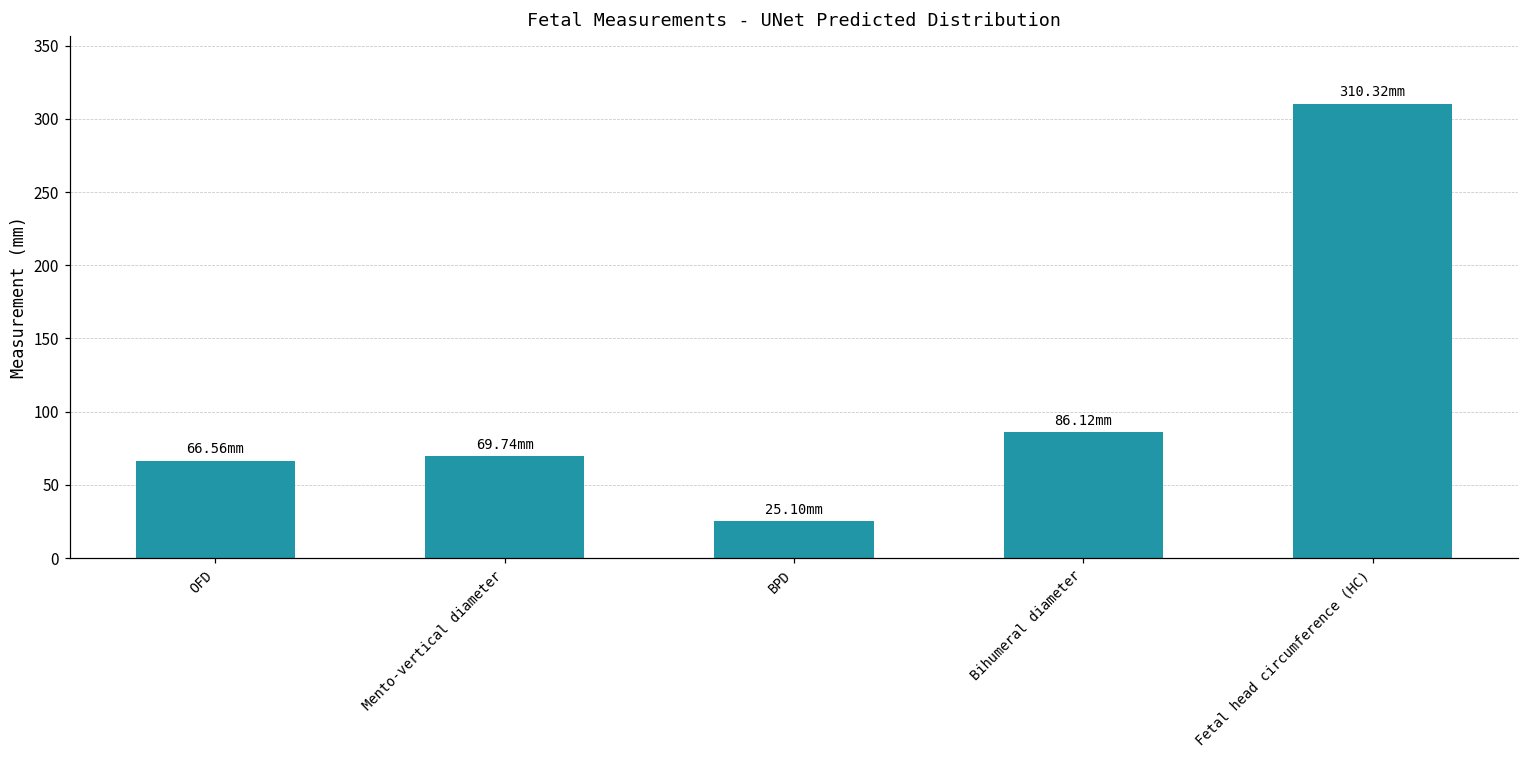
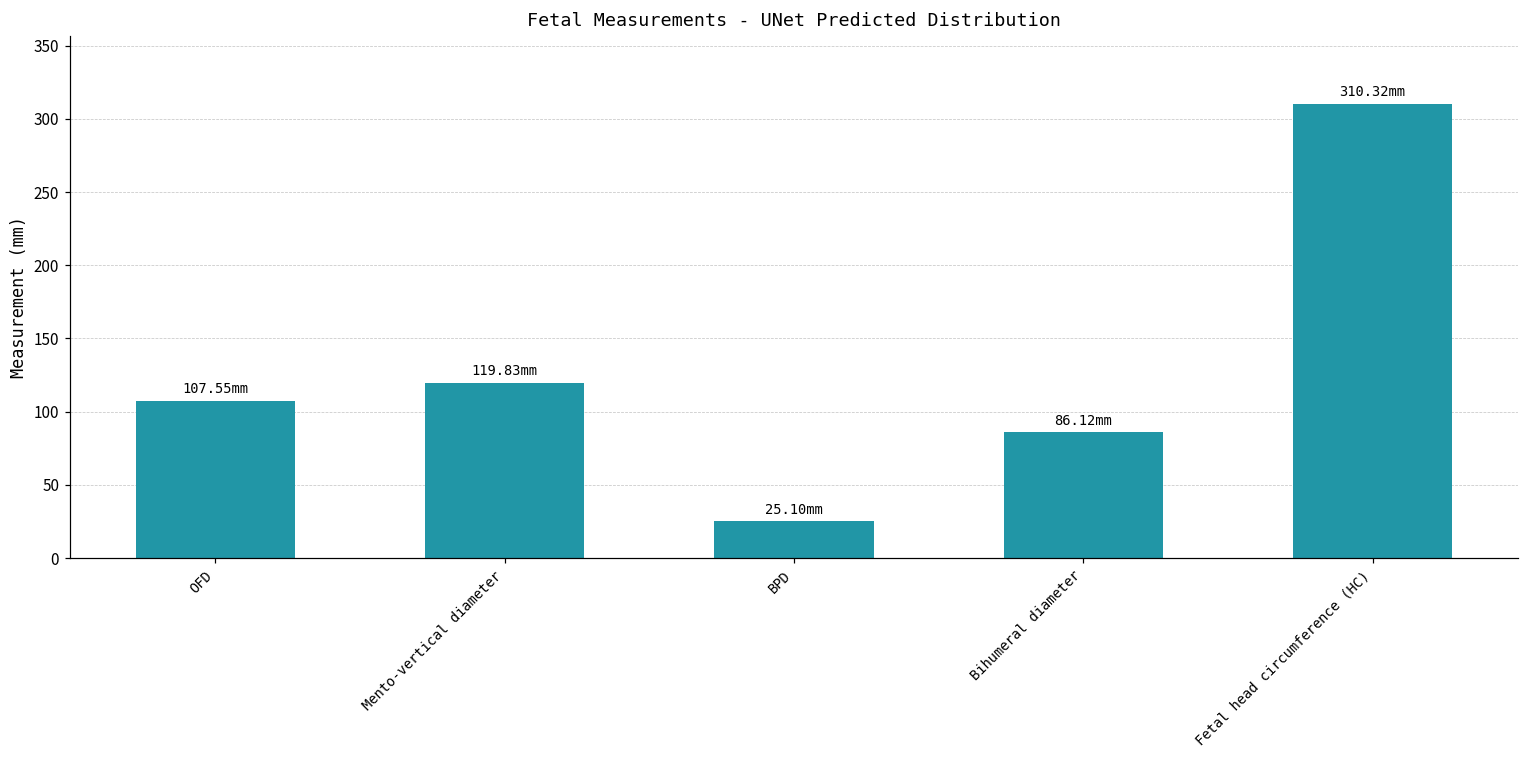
OFD: 66.56 -> 107.55
Mento-vertical diameter: 69.74 -> 119.83
